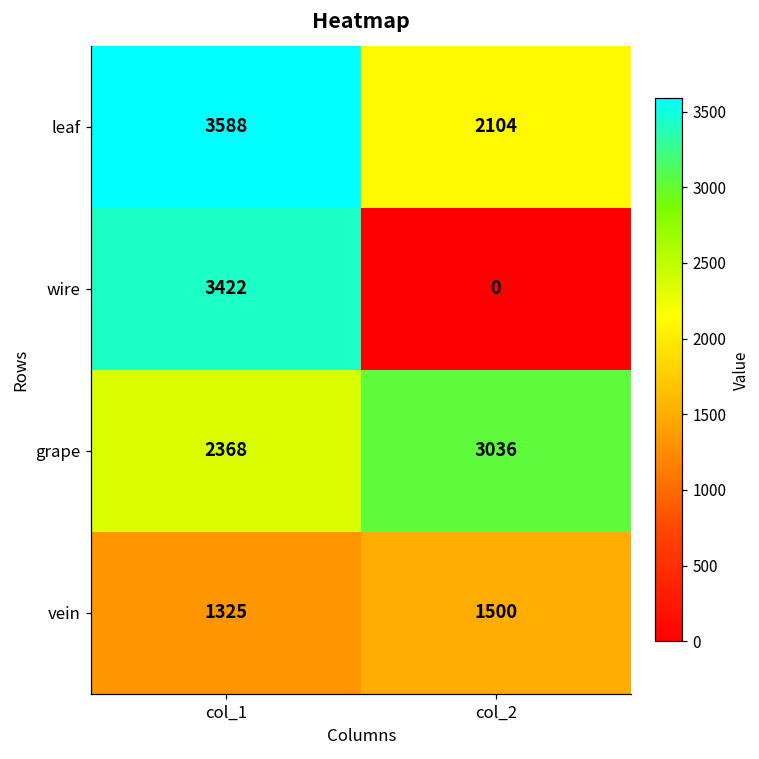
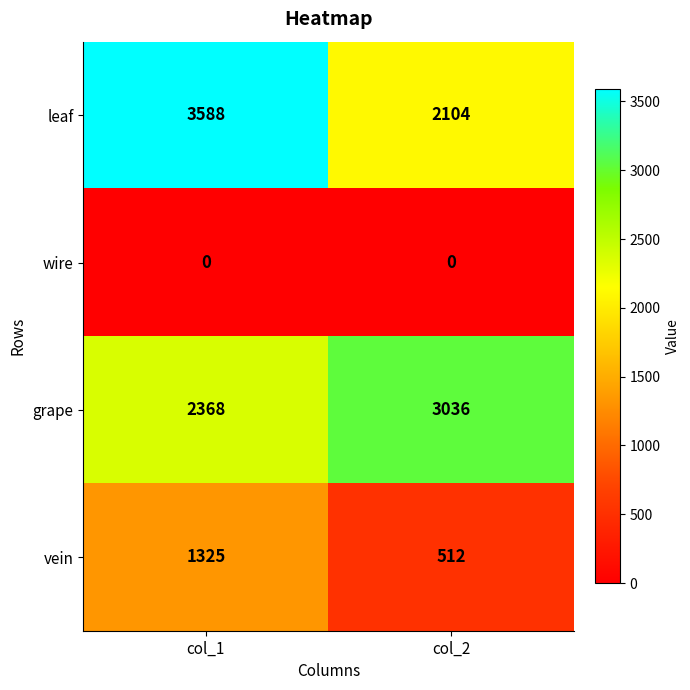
wire, col_1: 3422 -> 0
vein, col_2: 1500 -> 512
